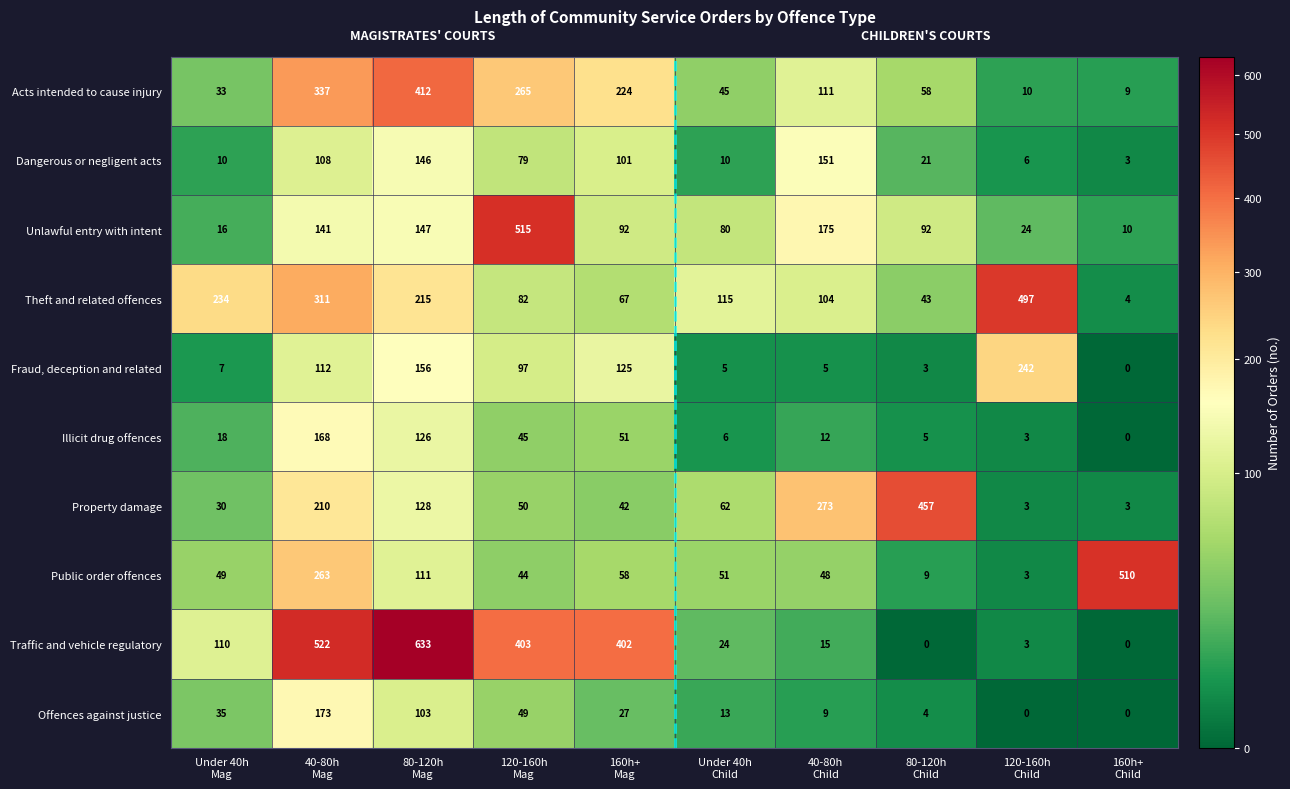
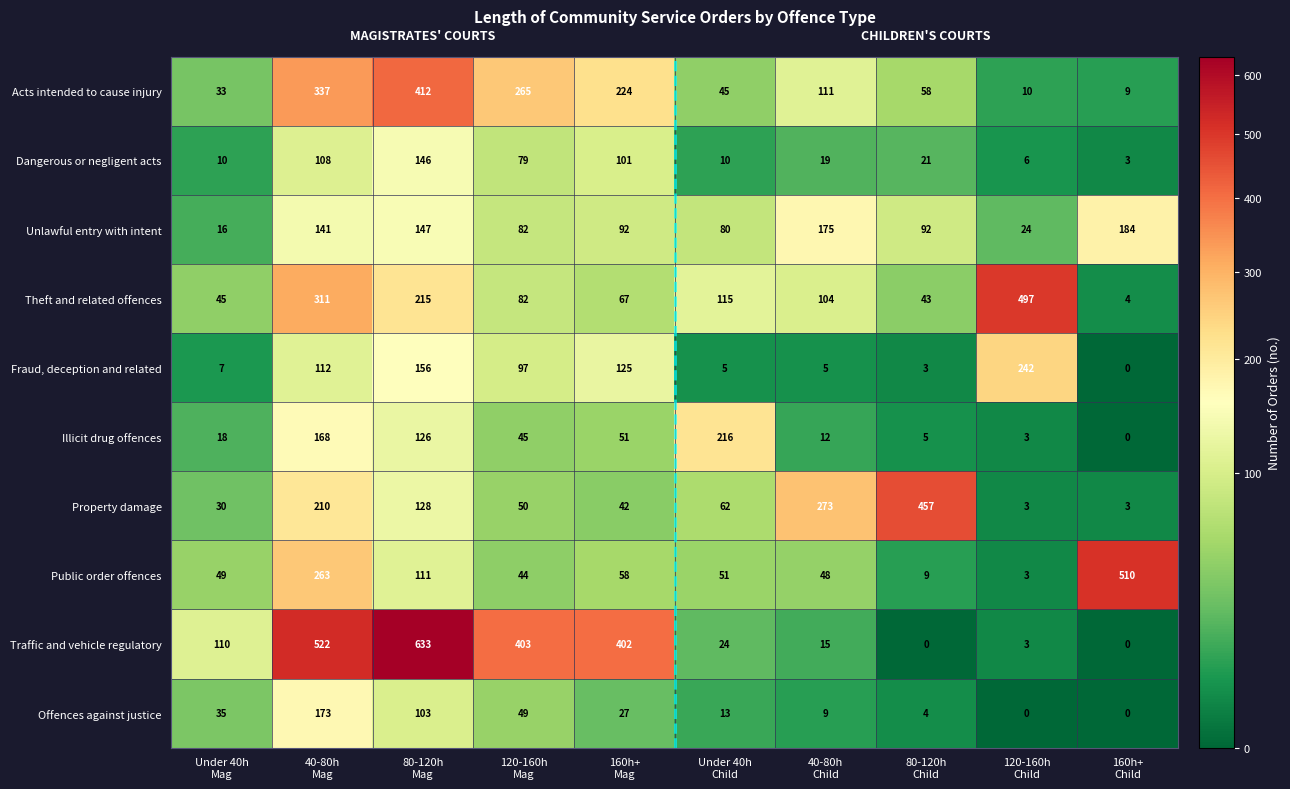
Dangerous or negligent acts, 40-80h Child: 151 -> 19
Unlawful entry with intent, 120-160h Mag: 515 -> 82
Unlawful entry with intent, 160h+ Child: 10 -> 184
Theft and related offences, Under 40h Mag: 234 -> 45
Illicit drug offences, Under 40h Child: 6 -> 216
